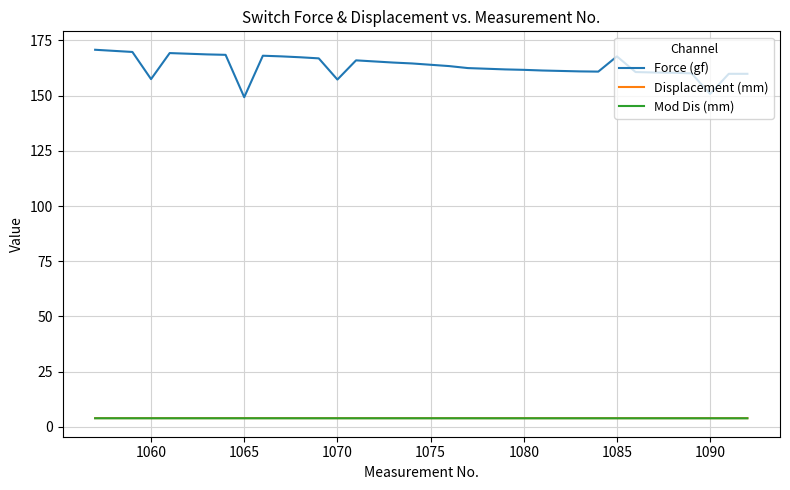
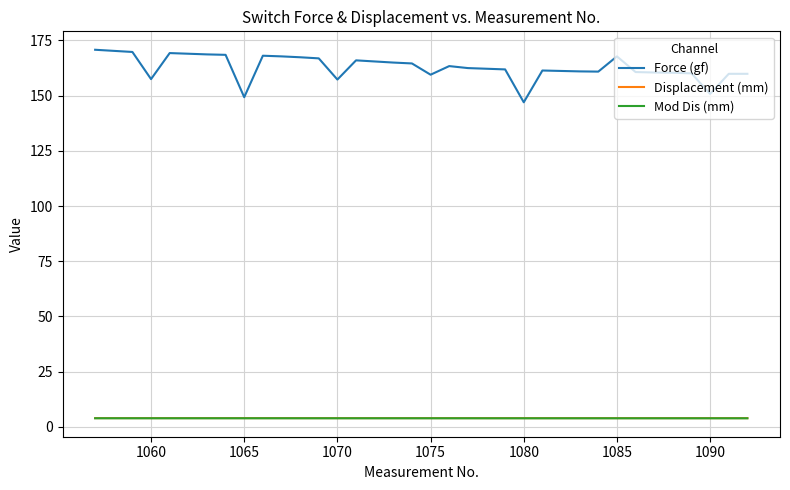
Force (gf), 1075: 164 -> 160
Force (gf), 1080: 162 -> 147
